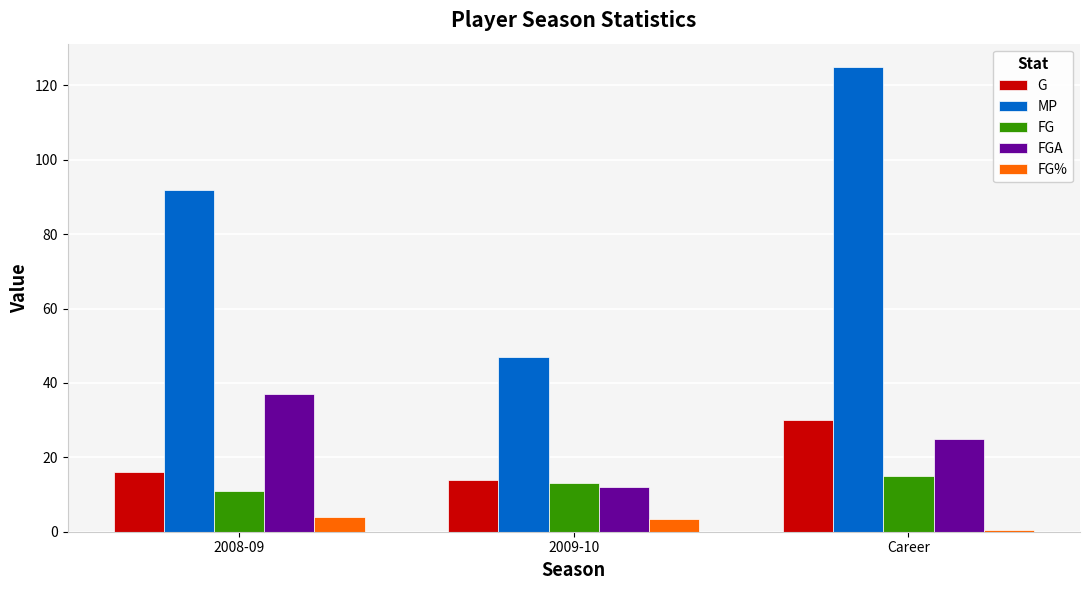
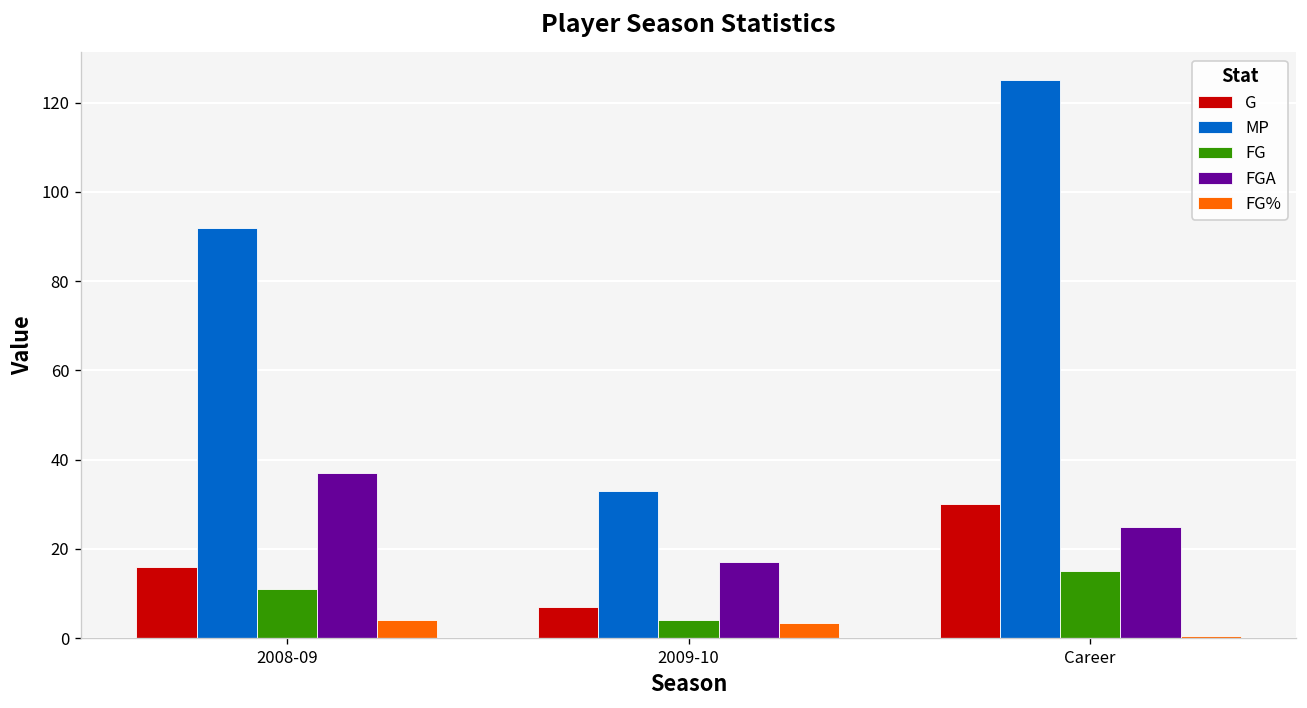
G, 2009-10: 14 -> 7
MP, 2009-10: 47 -> 33
FG, 2009-10: 13 -> 4
FGA, 2009-10: 12 -> 17
